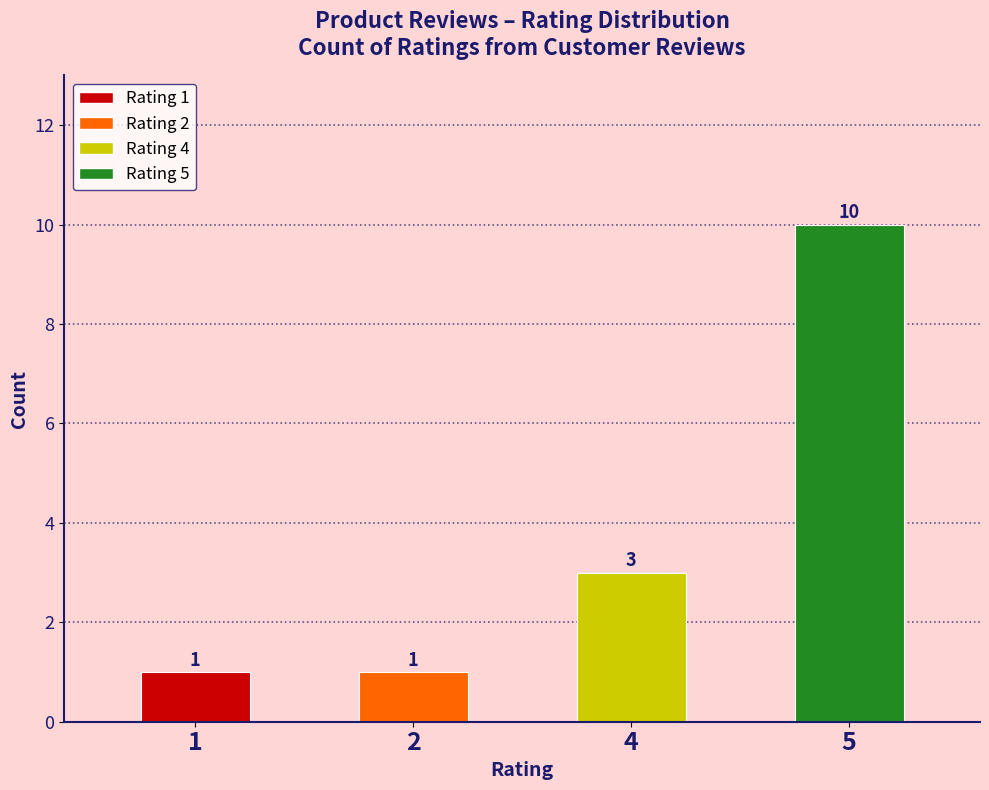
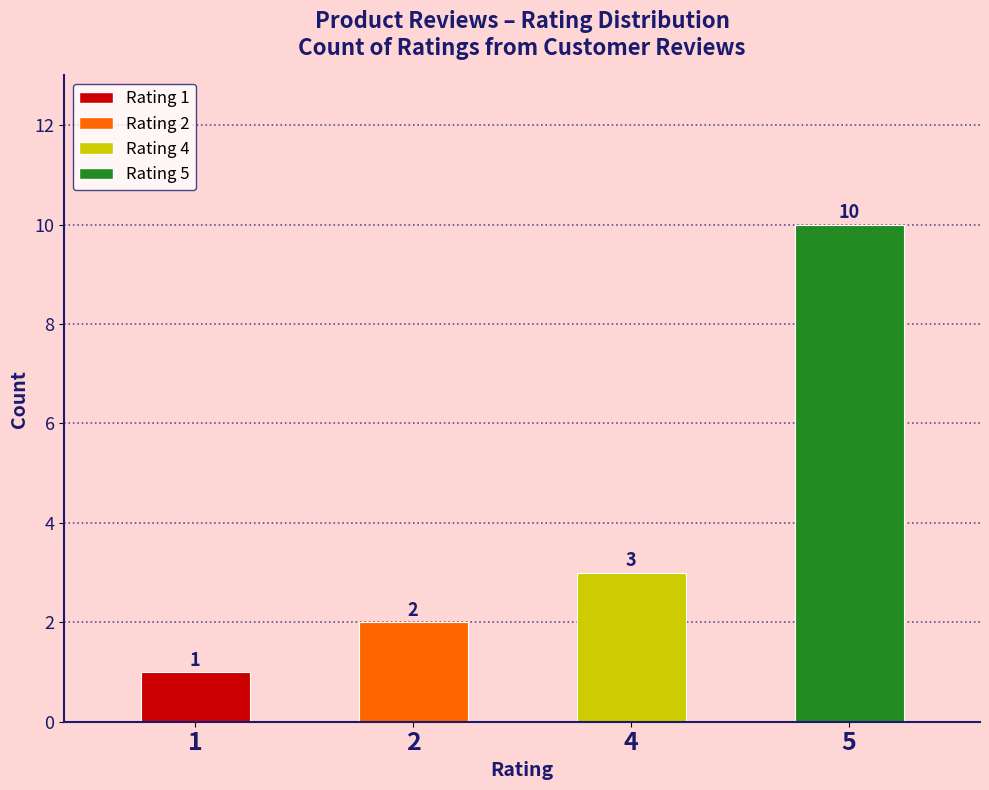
2: 1 -> 2
